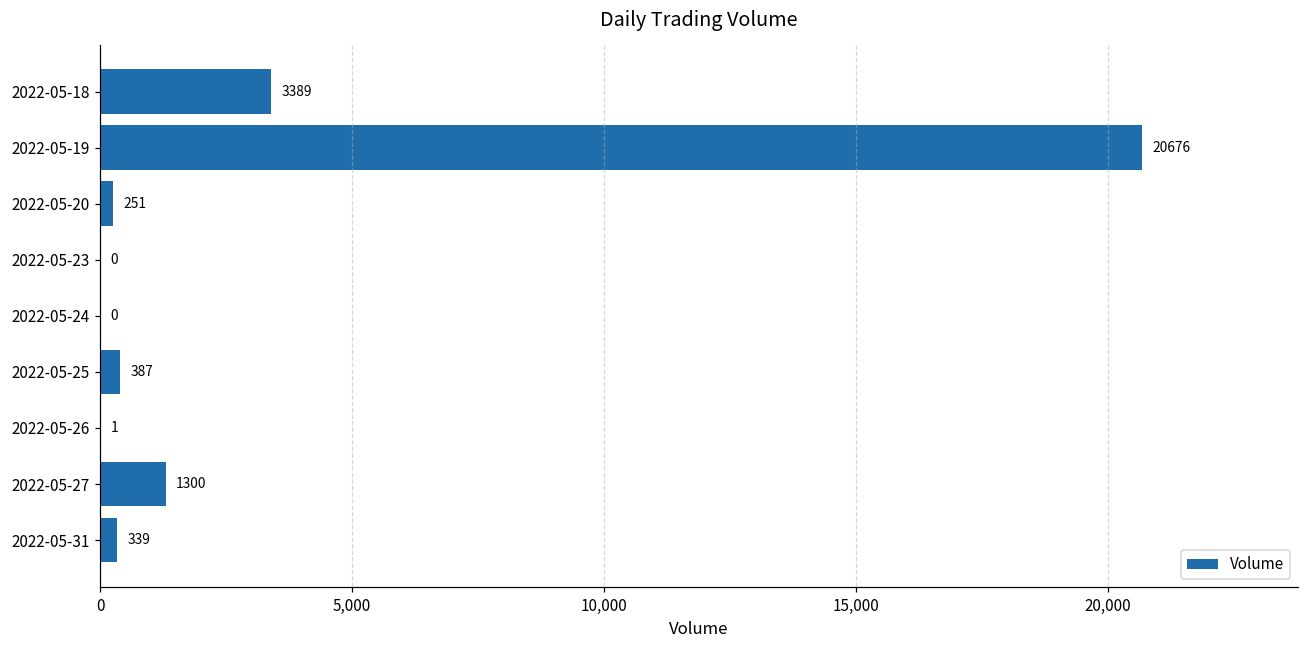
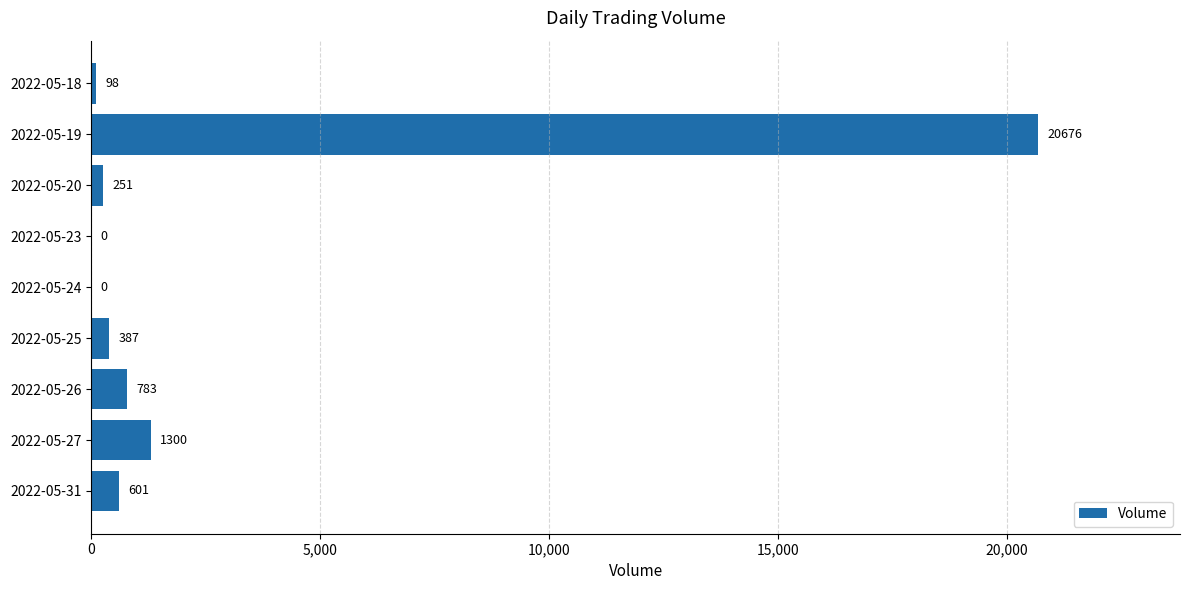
2022-05-18: 3389 -> 98
2022-05-26: 1 -> 783
2022-05-31: 339 -> 601
